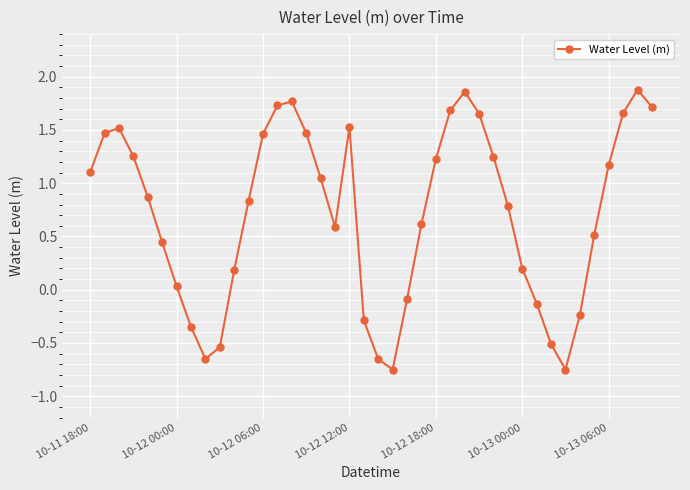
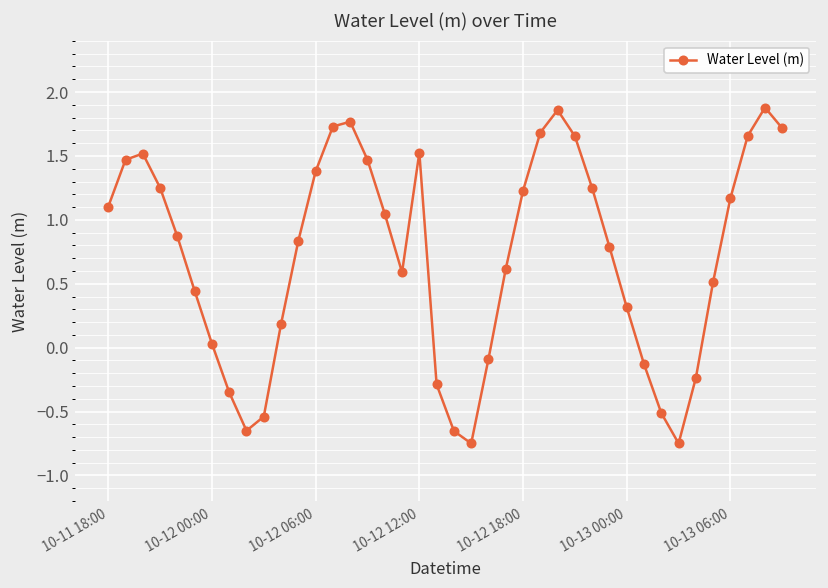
10-12 06:00: 1.46 -> 1.38
10-13 00:00: 0.20 -> 0.32
